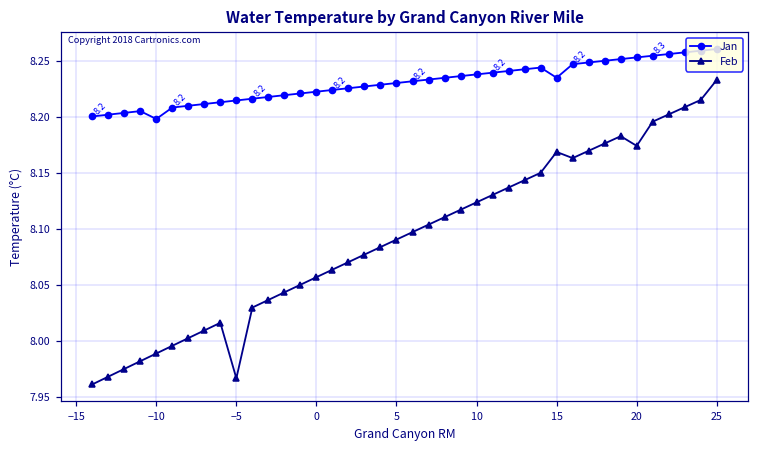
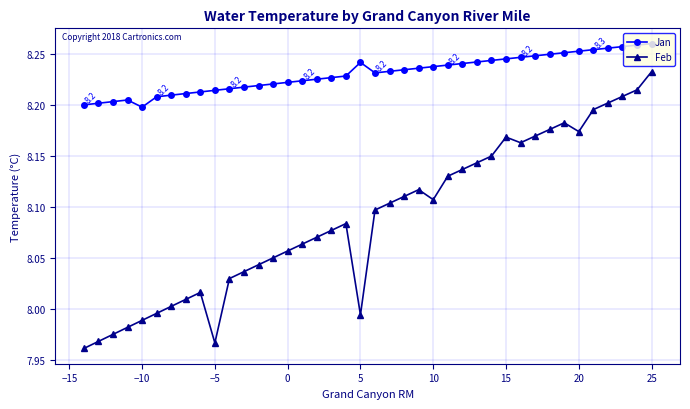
Jan, 5: 8.230 -> 8.242
Feb, 5: 8.090 -> 7.994
Feb, 10: 8.124 -> 8.107
Jan, 15: 8.235 -> 8.245
